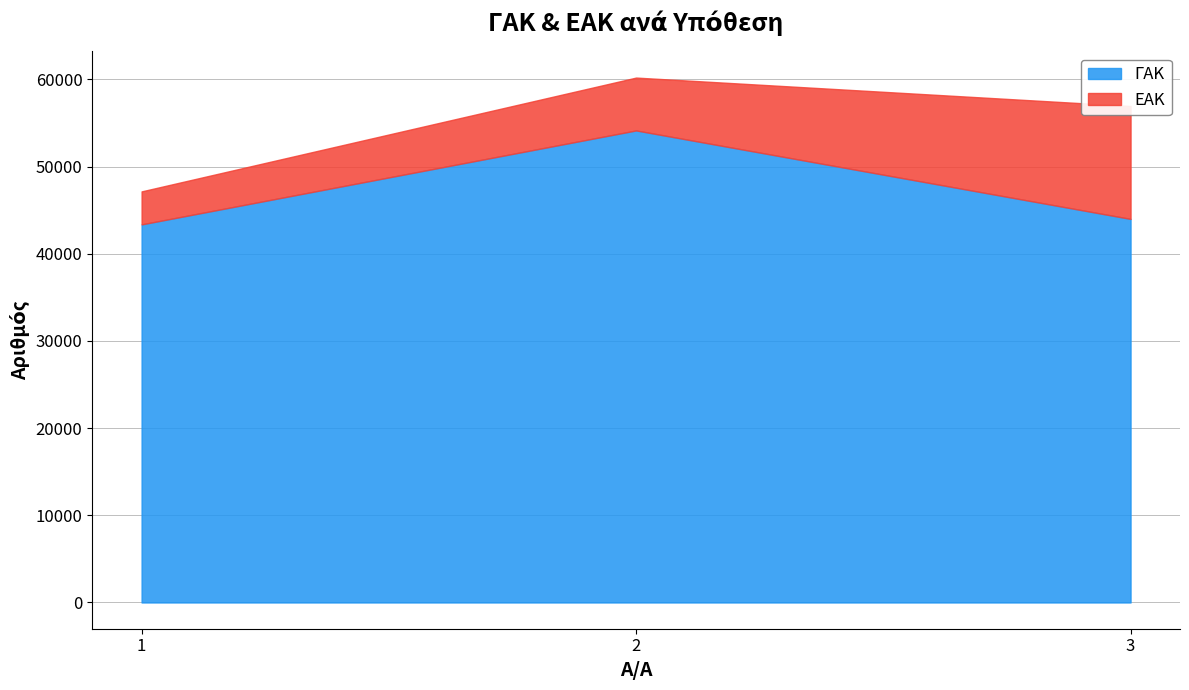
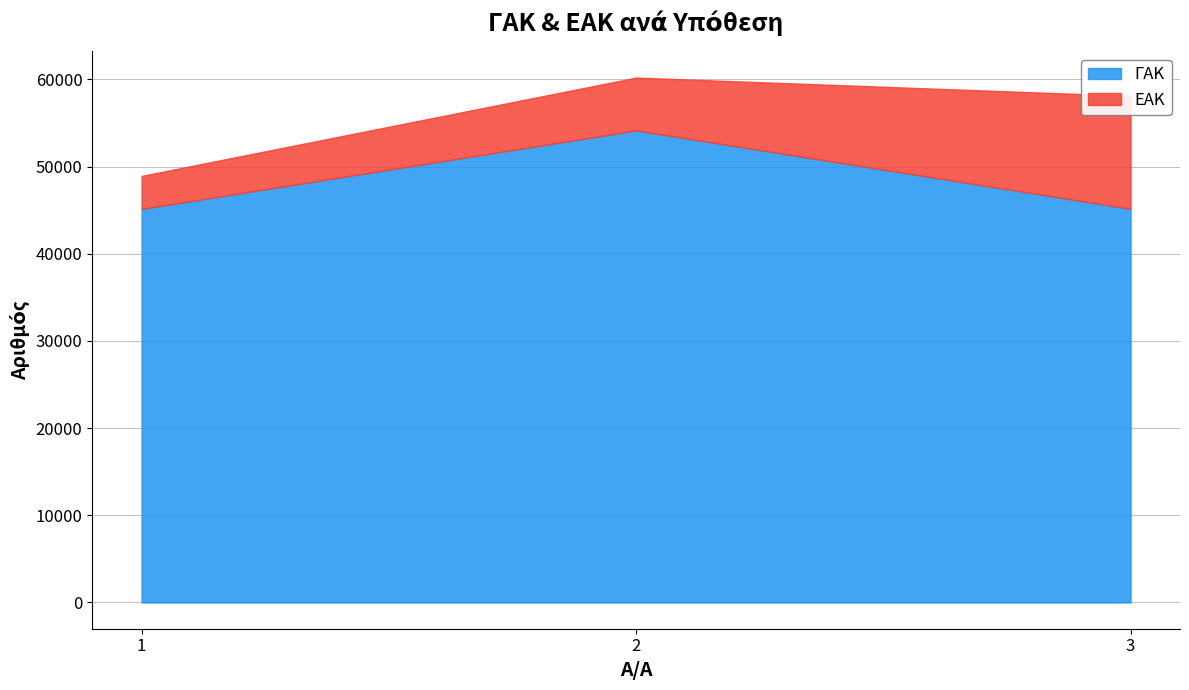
ΓΑΚ, 1: 43000 -> 45000
ΓΑΚ, 3: 44000 -> 45000
